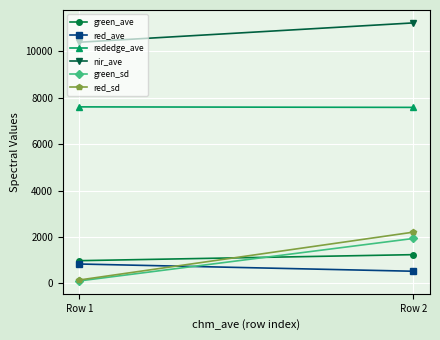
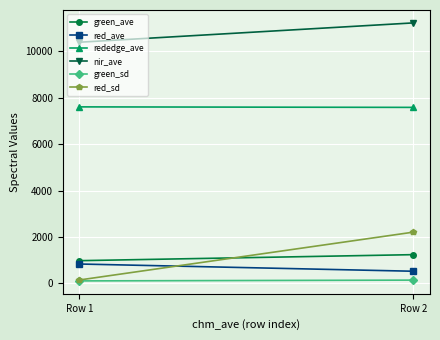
green_sd, Row 2: 1900 -> 100
